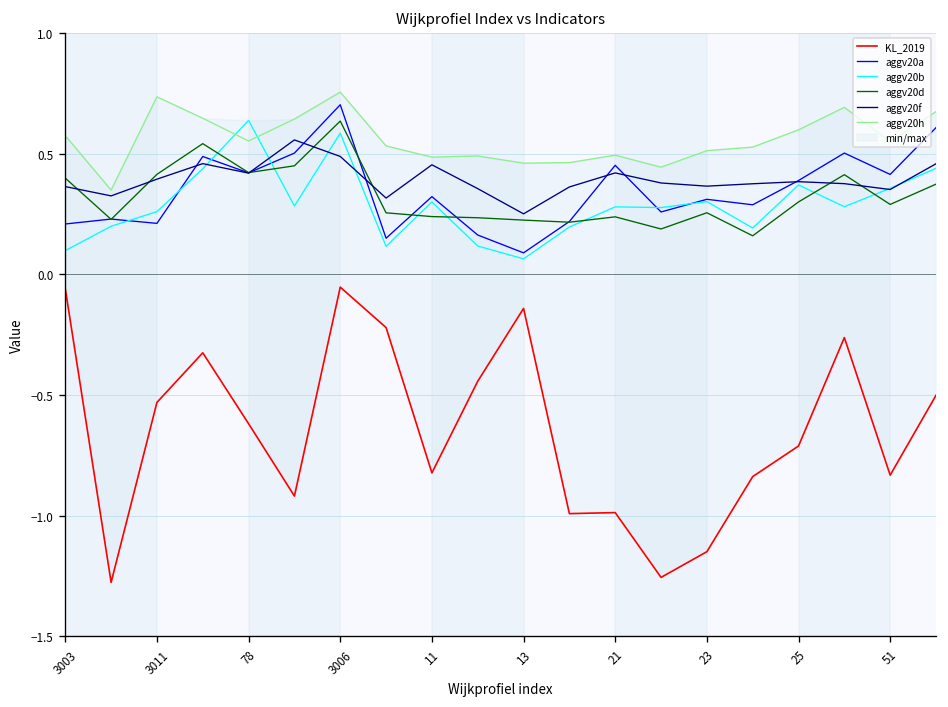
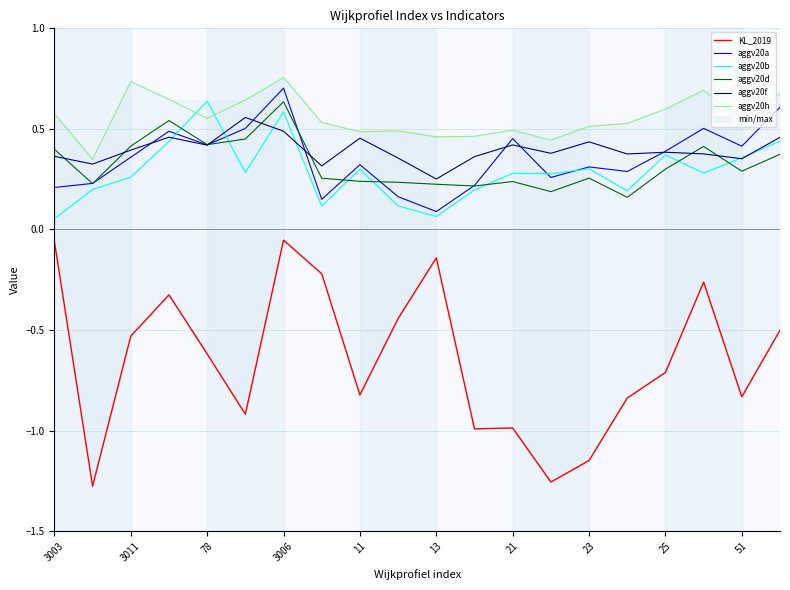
aggv20b, 3003: 0.10 -> 0.05
aggv20a, 3011: 0.21 -> 0.36
aggv20f, 23: 0.37 -> 0.44
